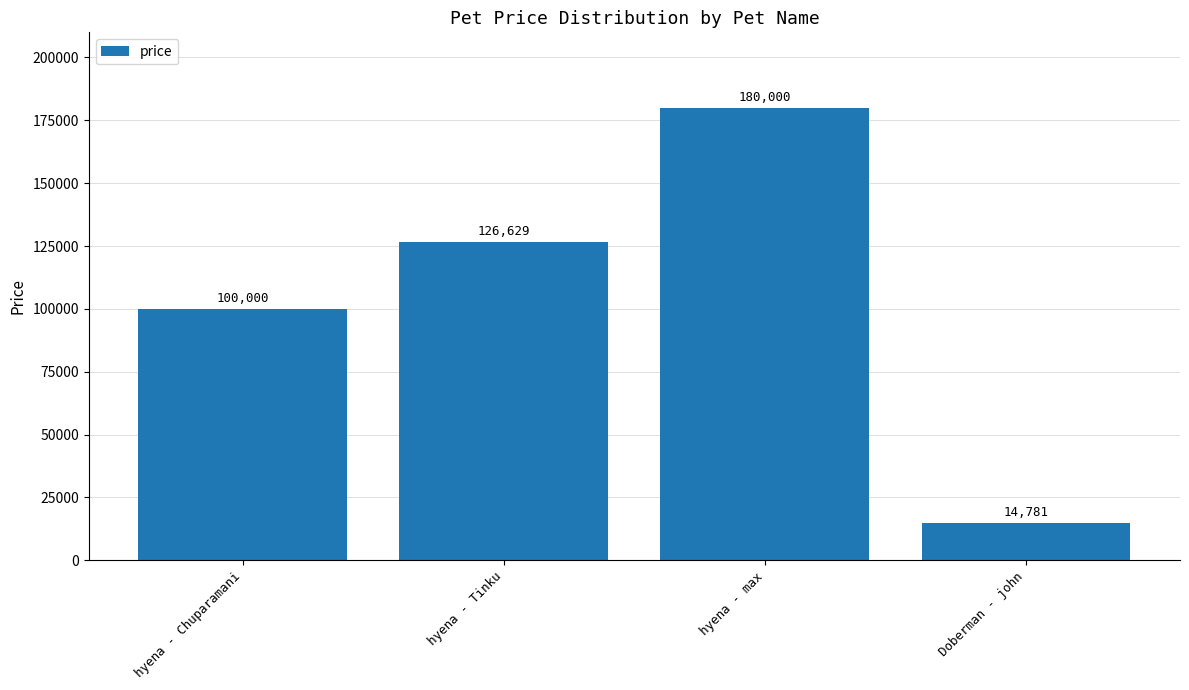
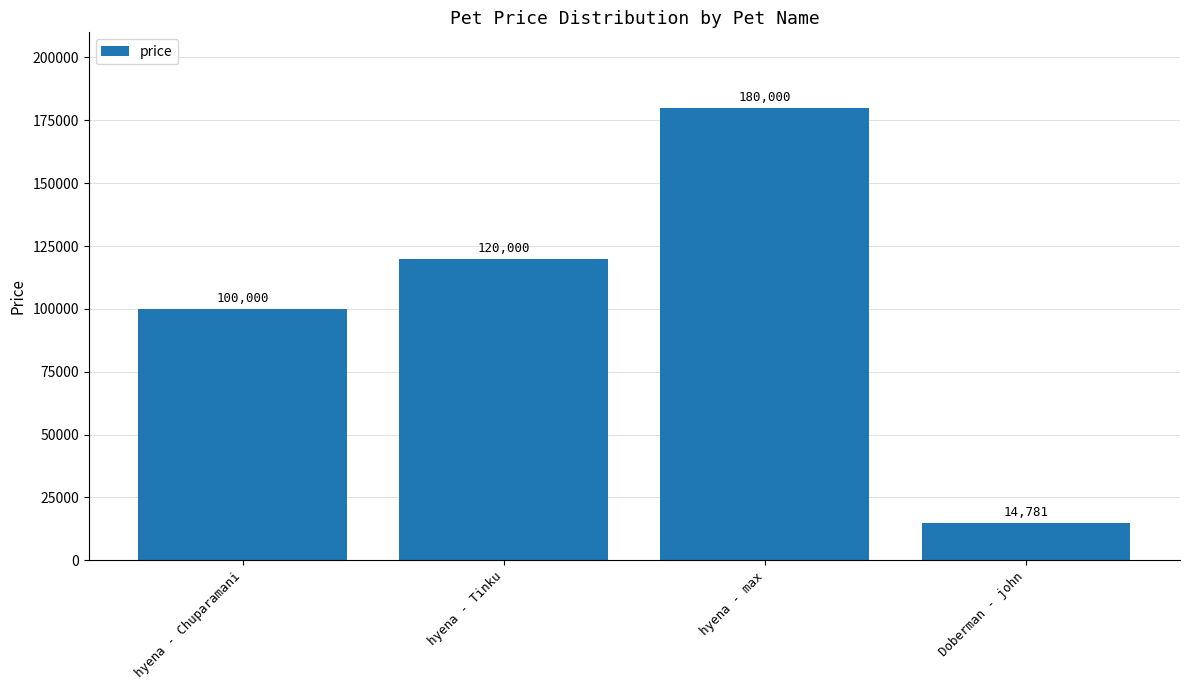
hyena - Tinku: 126,629 -> 120,000
